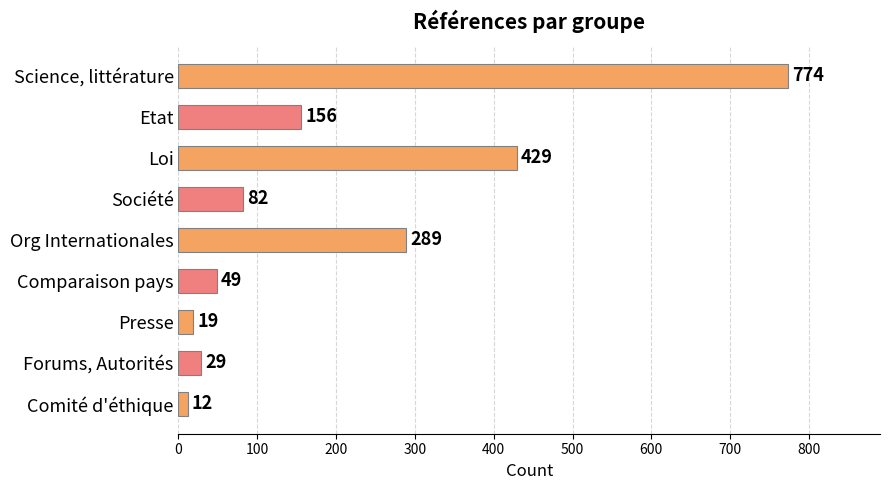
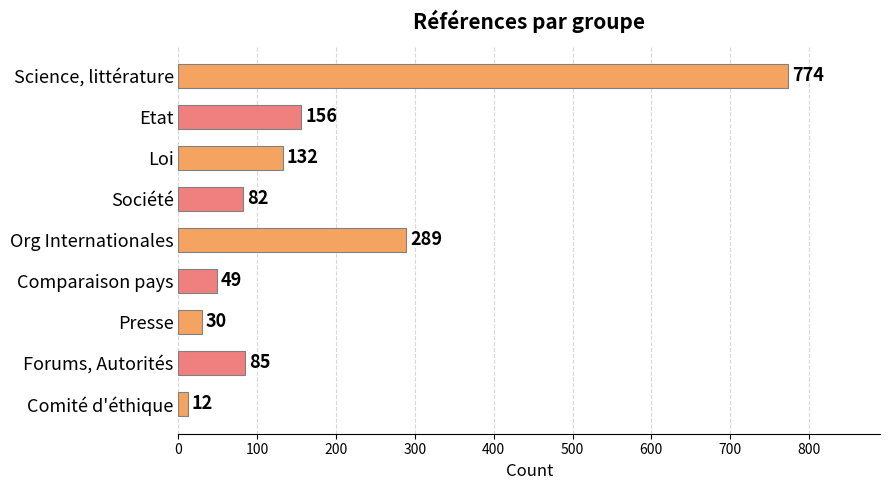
Loi: 429 -> 132
Presse: 19 -> 30
Forums, Autorités: 29 -> 85
